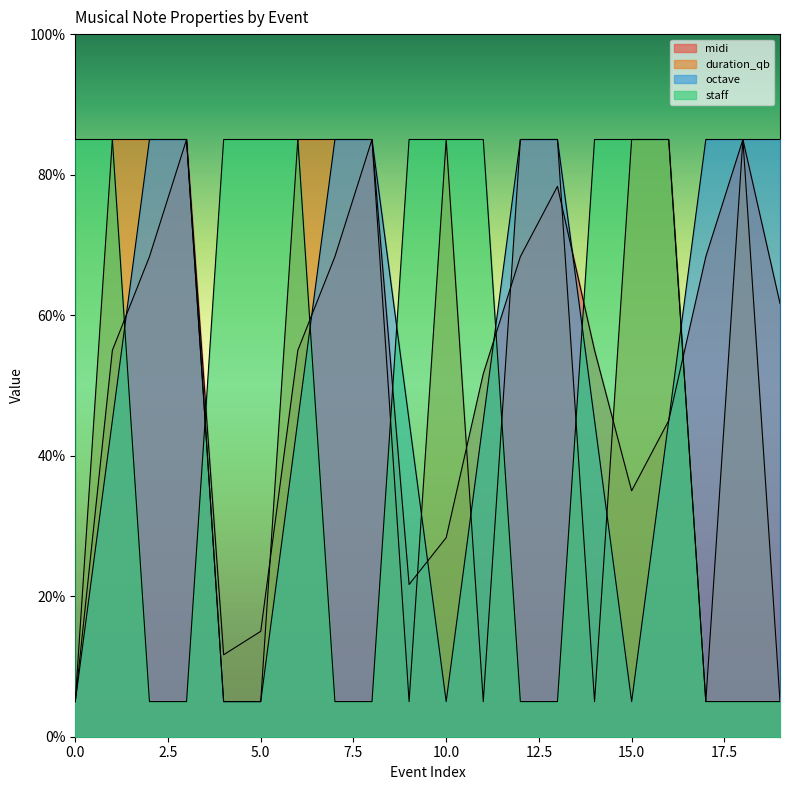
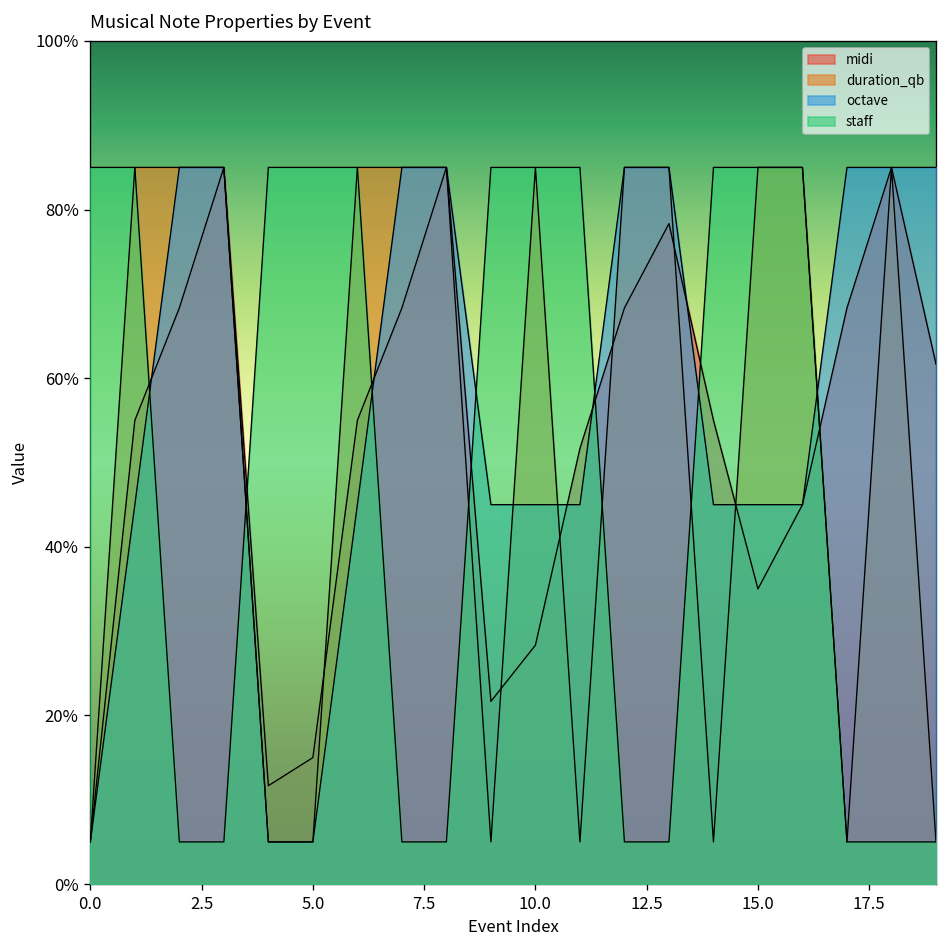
octave, 10.0: 5% -> 45%
octave, 15.0: 5% -> 45%
